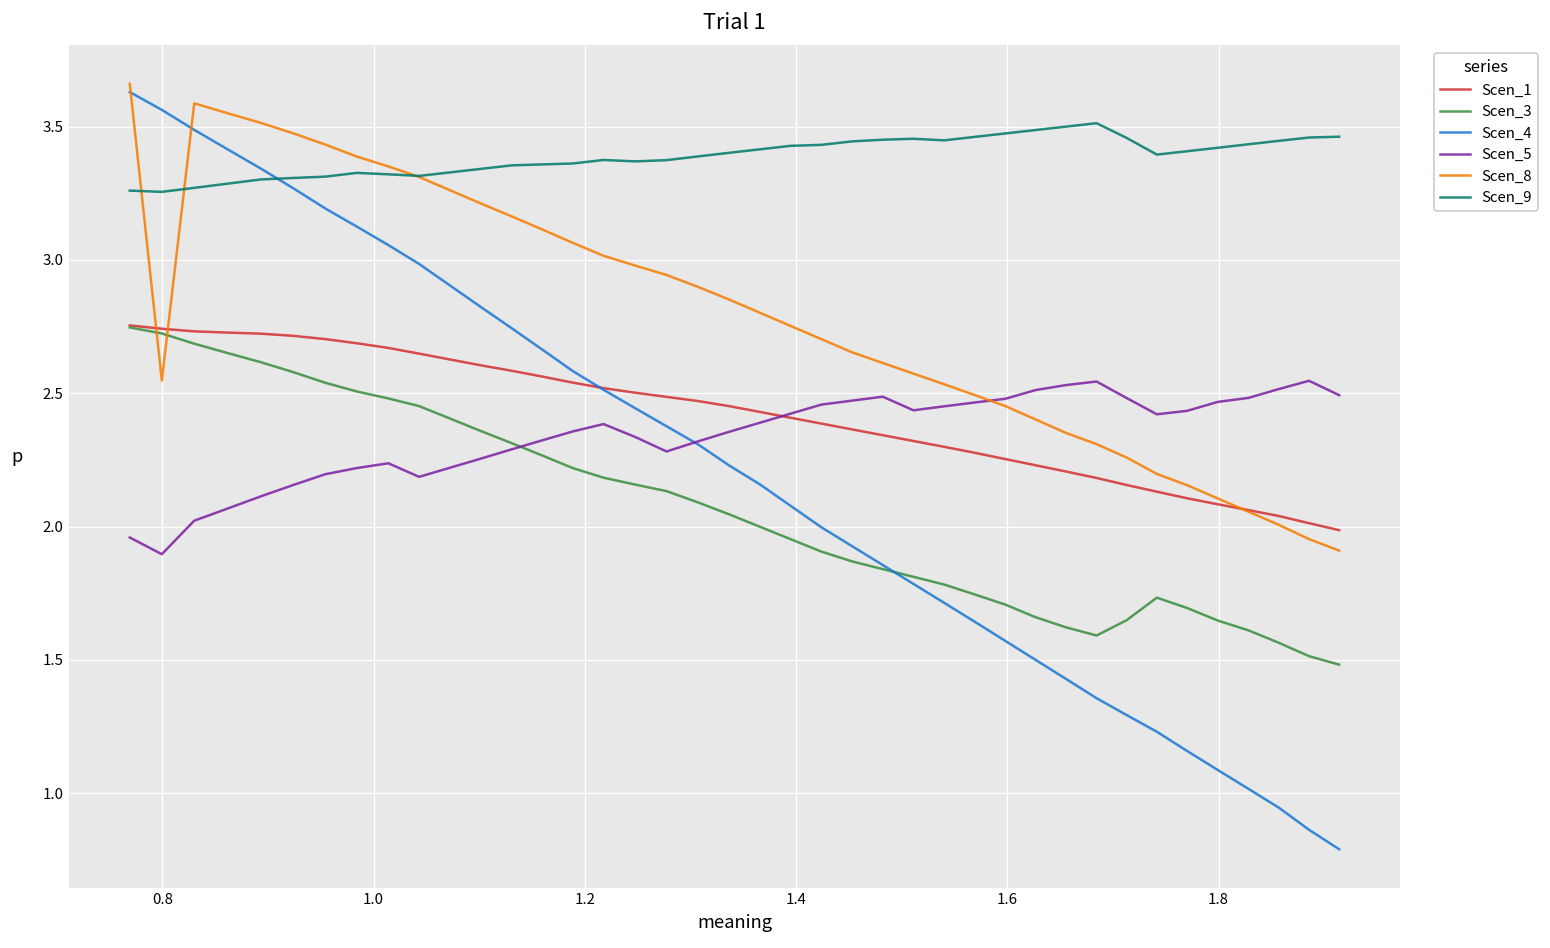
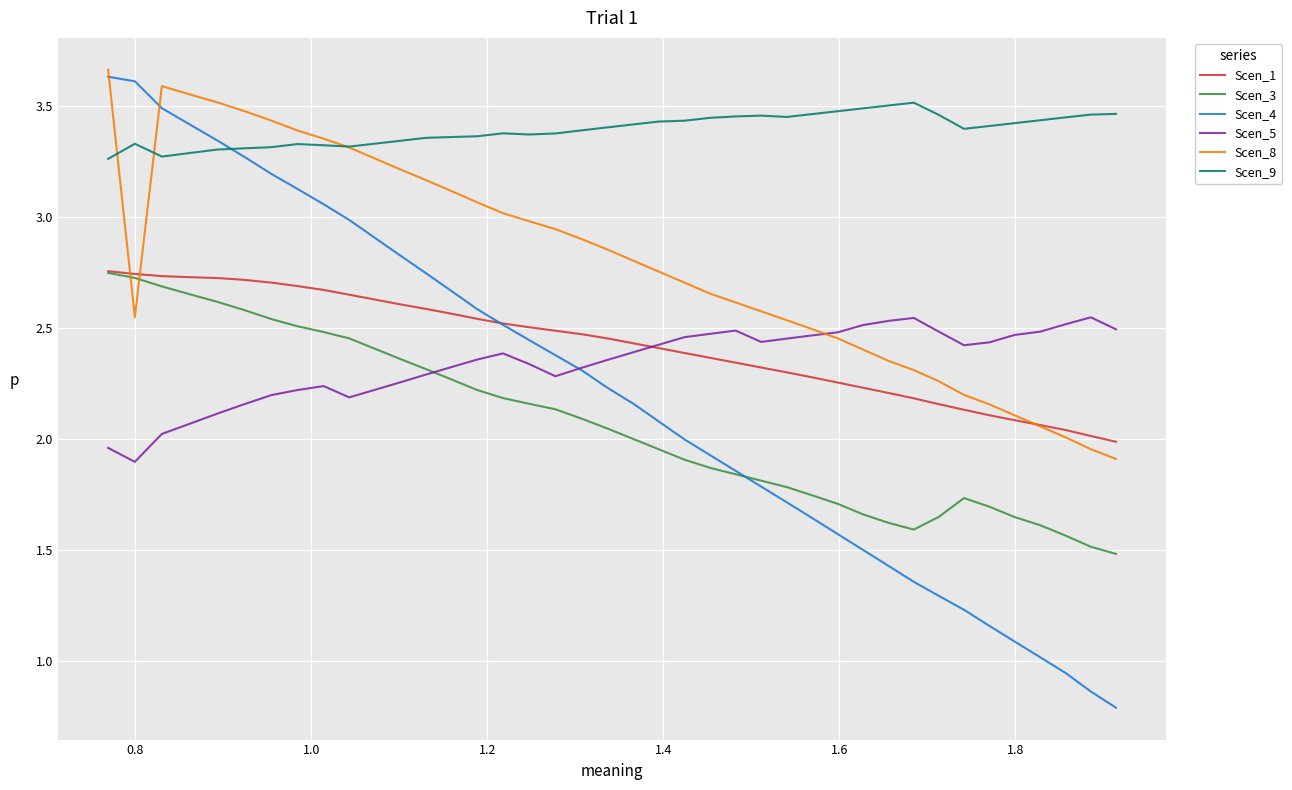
Scen_4, 0.8: 3.56 -> 3.61
Scen_9, 0.8: 3.26 -> 3.33
